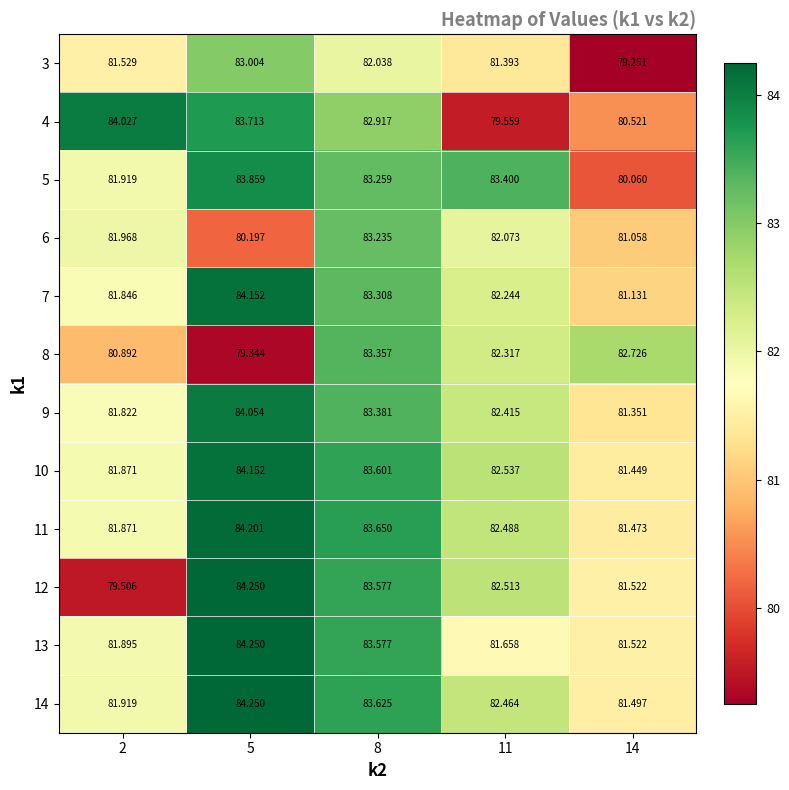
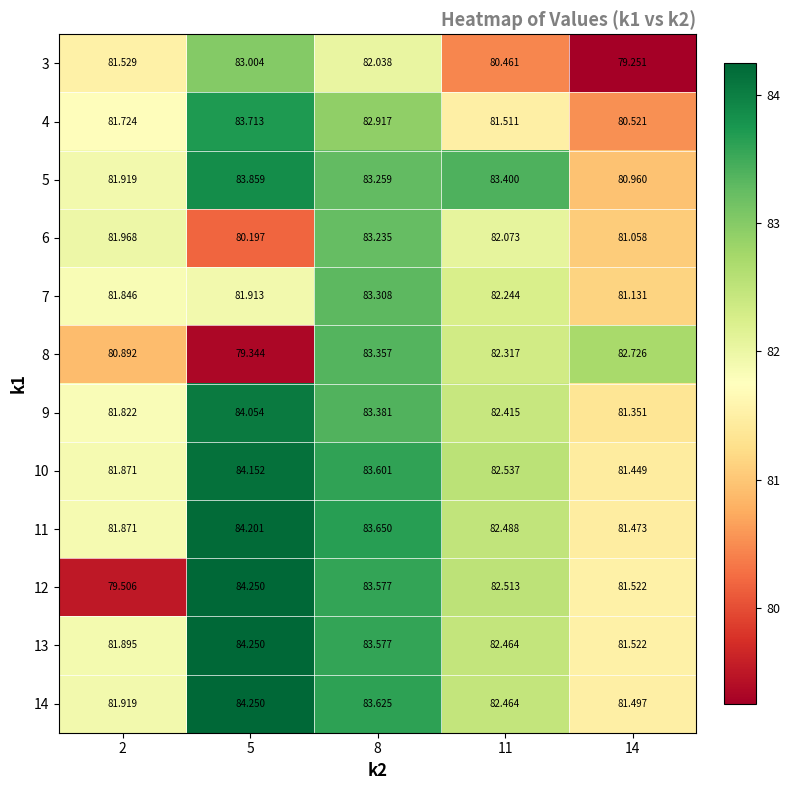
3, 11: 81.393 -> 80.461
4, 2: 84.027 -> 81.724
4, 11: 79.559 -> 81.511
5, 14: 80.060 -> 80.960
7, 5: 84.152 -> 81.913
13, 11: 81.658 -> 82.464
